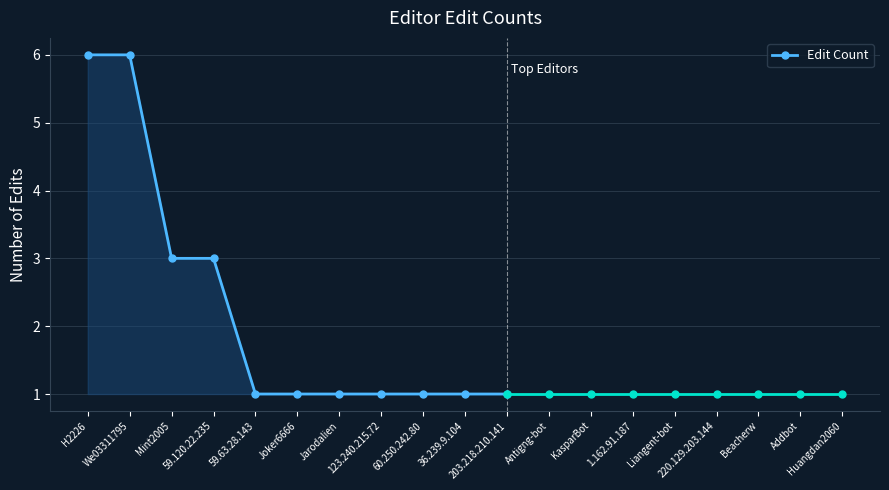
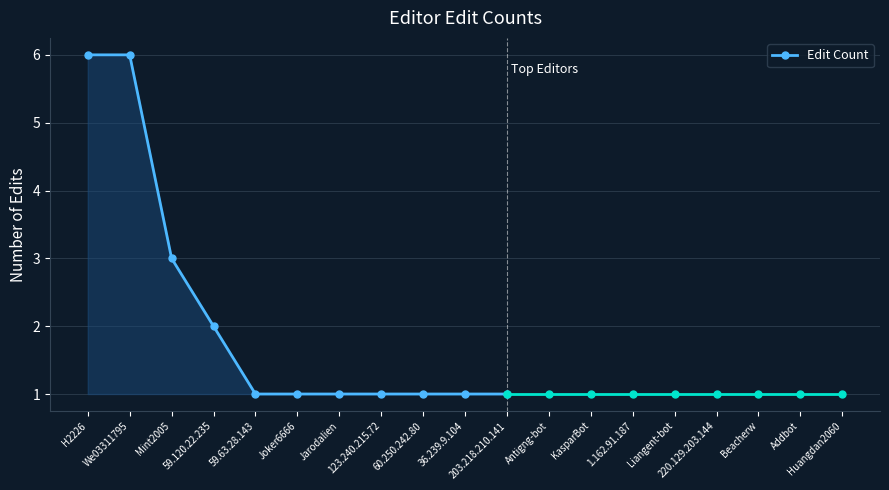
Edit Count, 59.120.22.235: 3 -> 2
